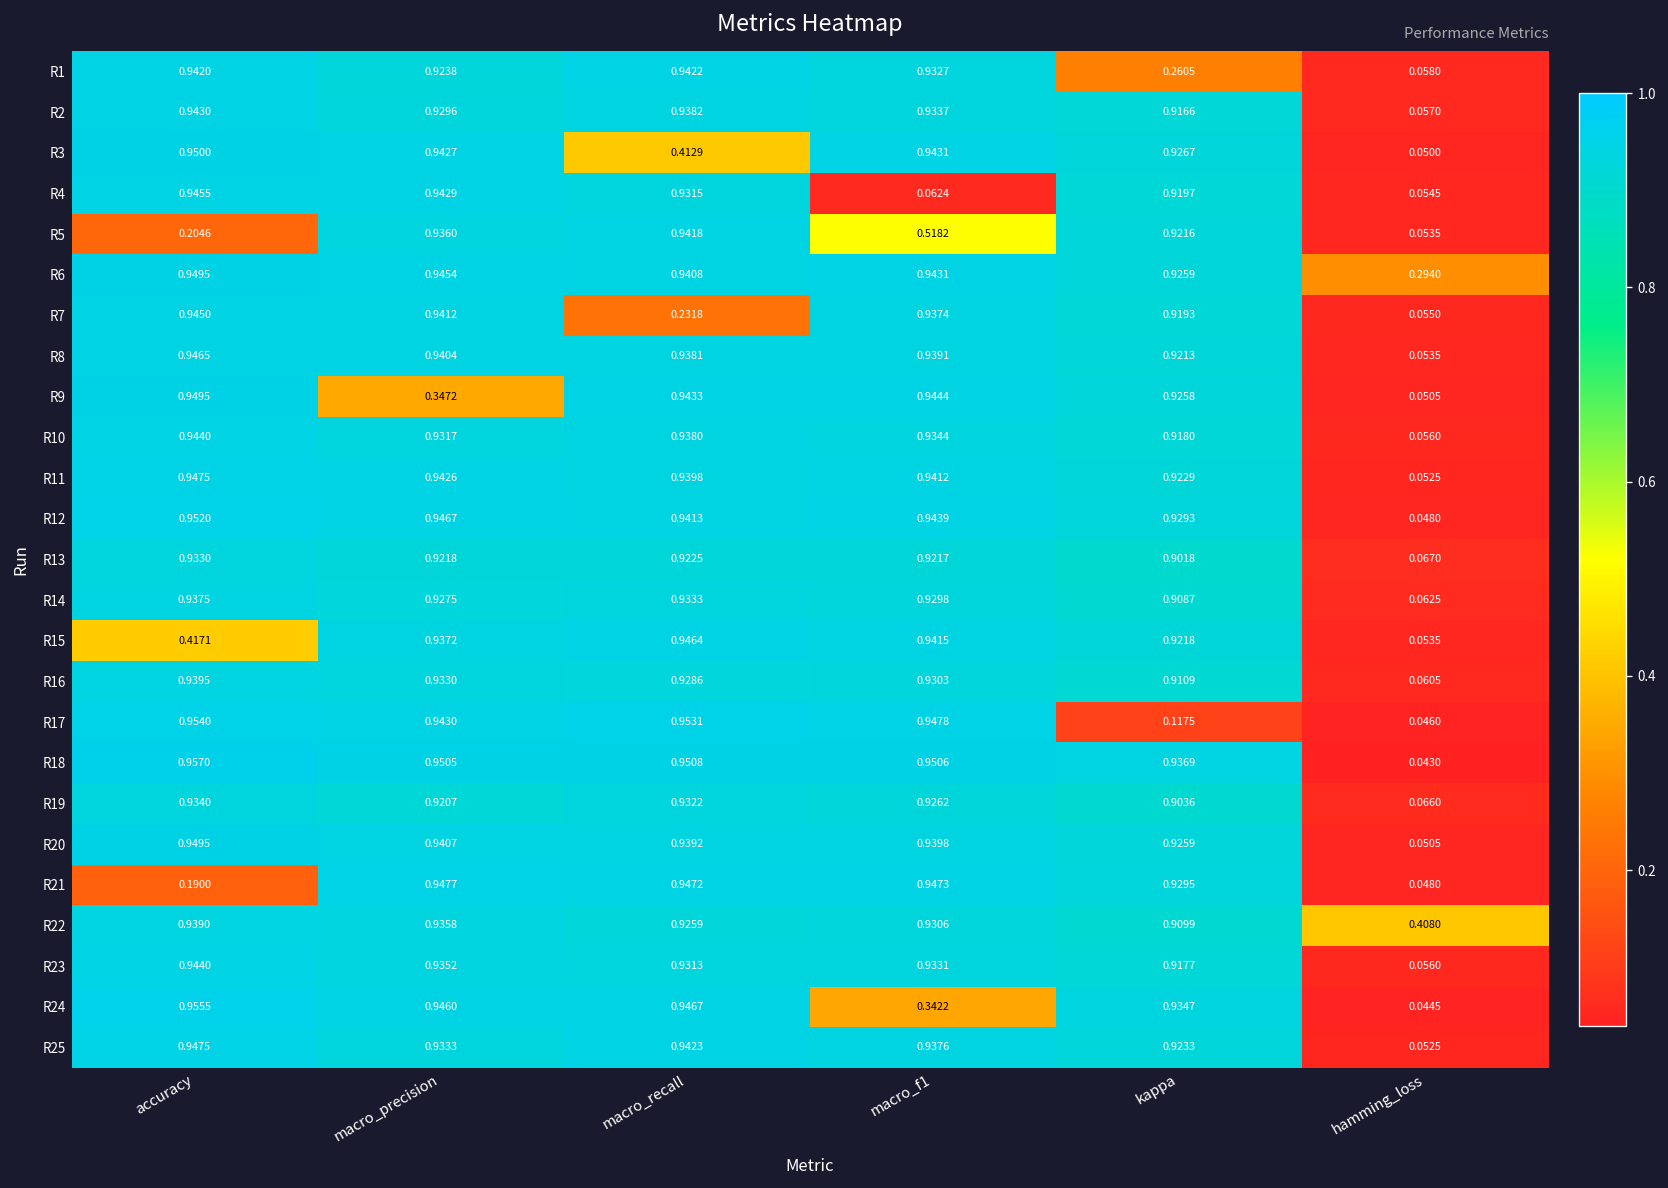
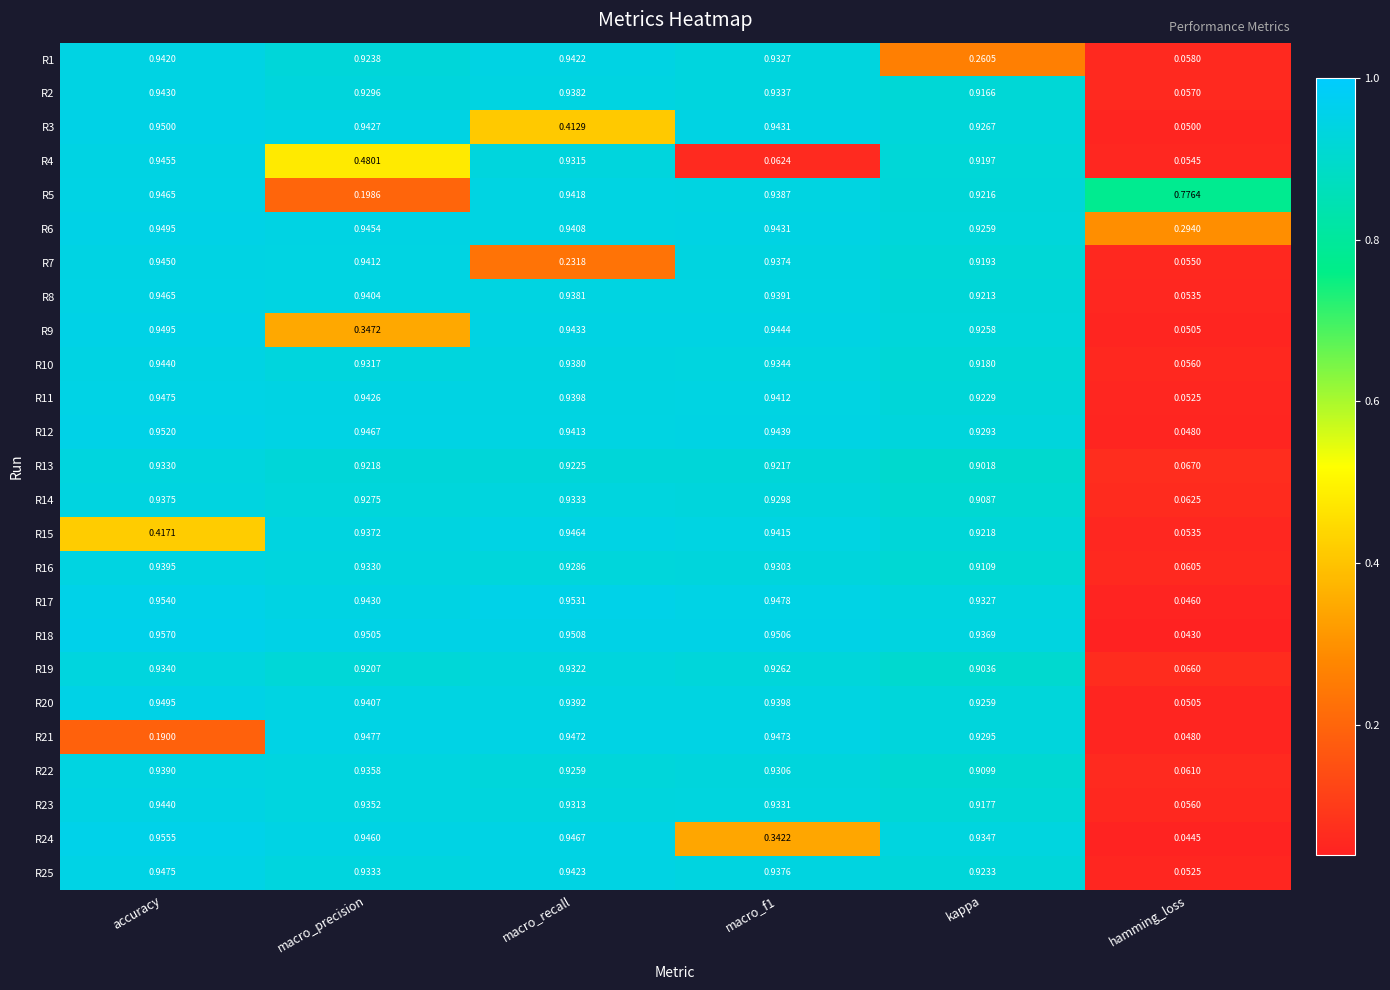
R4, macro_precision: 0.9429 -> 0.4801
R5, accuracy: 0.2046 -> 0.9465
R5, macro_precision: 0.9360 -> 0.1986
R5, macro_f1: 0.5182 -> 0.9387
R5, hamming_loss: 0.0535 -> 0.7764
R17, kappa: 0.1175 -> 0.9327
R22, hamming_loss: 0.4080 -> 0.0610
